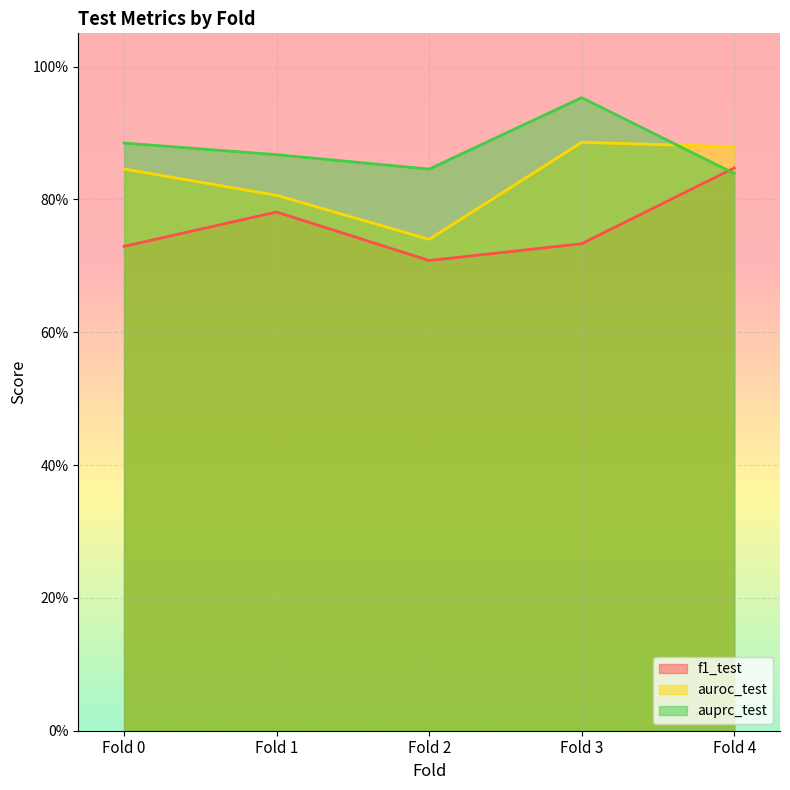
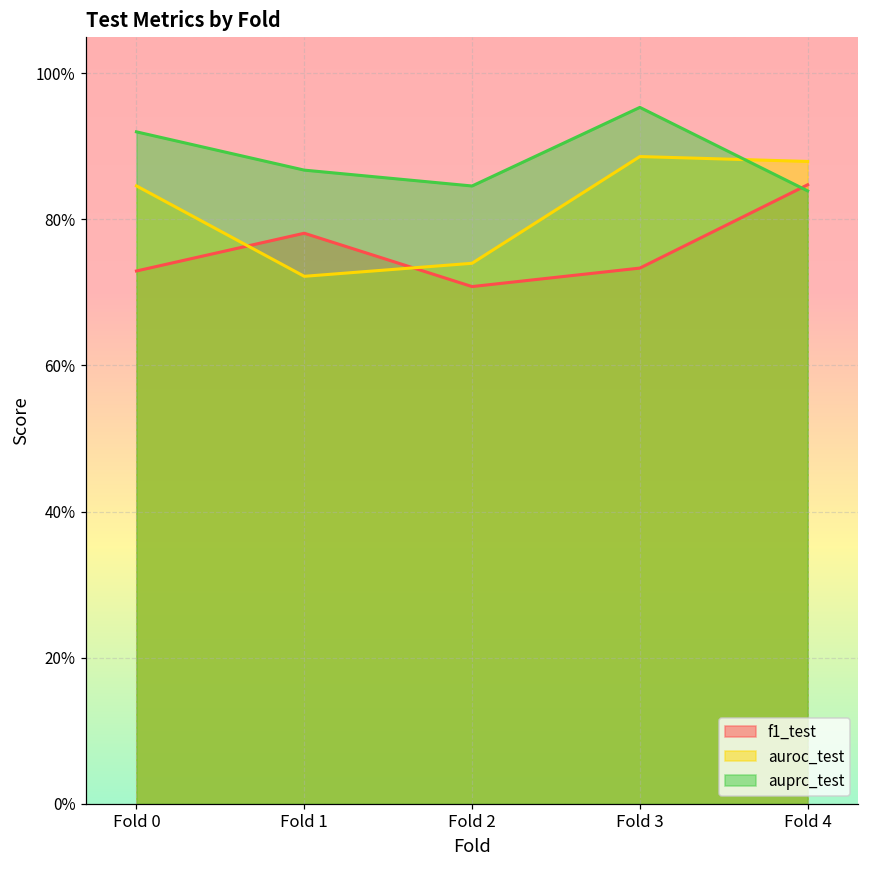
auprc_test, Fold 0: 88% -> 92%
auroc_test, Fold 1: 81% -> 72%
